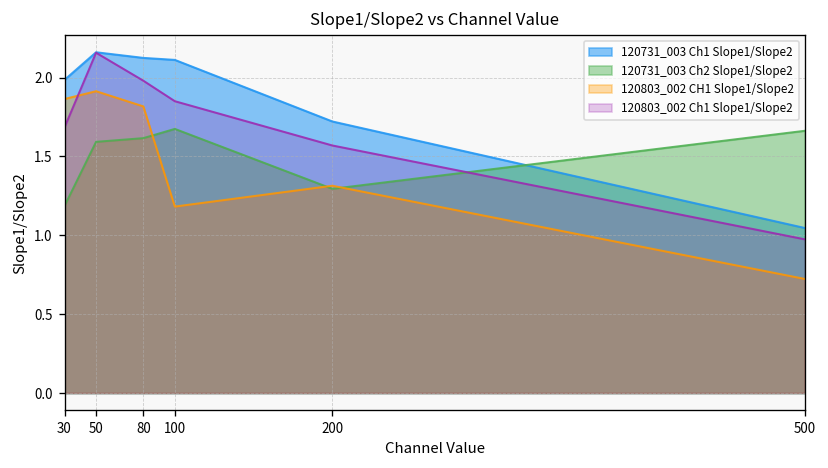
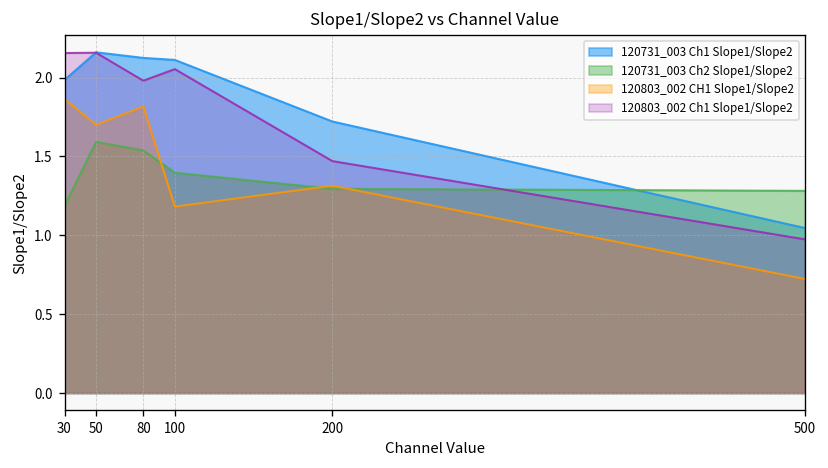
120803_002 Ch1 Slope1/Slope2, 30: 1.68 -> 2.16
120803_002 CH1 Slope1/Slope2, 50: 1.91 -> 1.70
120731_003 Ch2 Slope1/Slope2, 80: 1.62 -> 1.54
120731_003 Ch2 Slope1/Slope2, 100: 1.67 -> 1.40
120803_002 Ch1 Slope1/Slope2, 100: 1.85 -> 2.05
120803_002 Ch1 Slope1/Slope2, 200: 1.57 -> 1.47
120731_003 Ch2 Slope1/Slope2, 500: 1.66 -> 1.28
